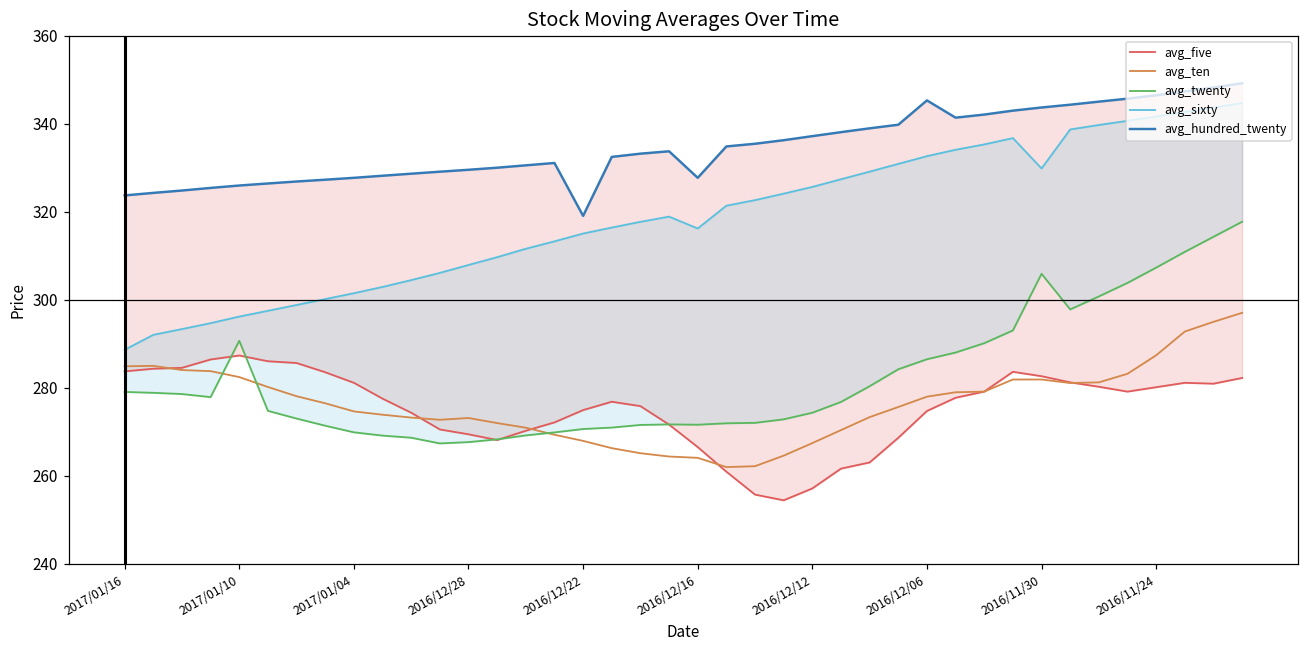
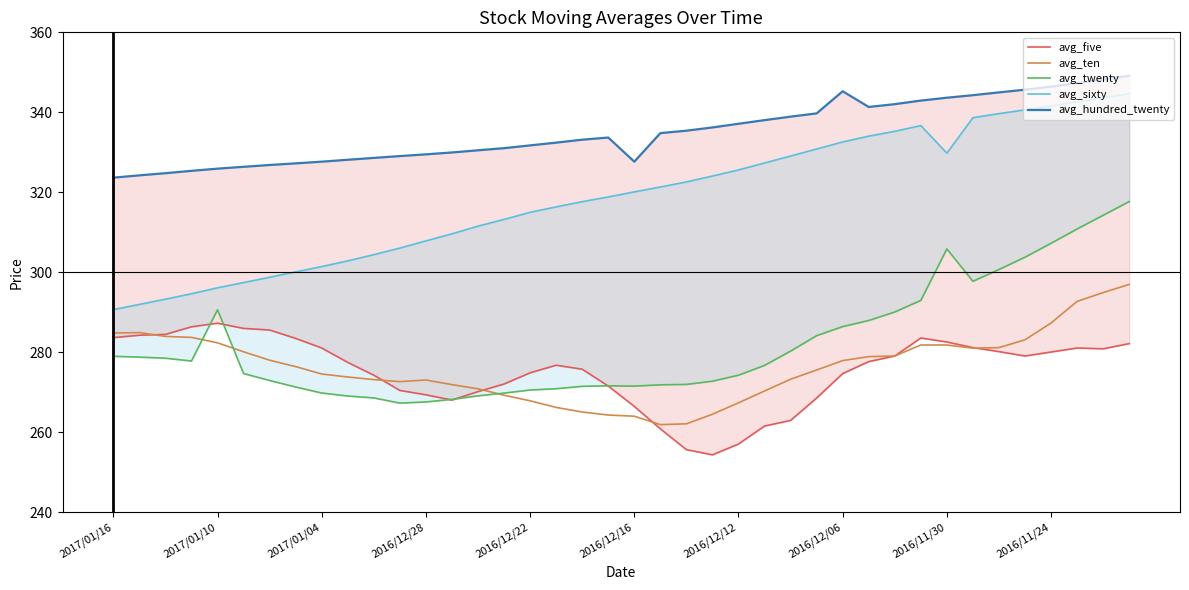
avg_sixty, 2017/01/16: 289 -> 291
avg_hundred_twenty, 2016/12/22: 319 -> 332
avg_sixty, 2016/12/16: 316 -> 320
